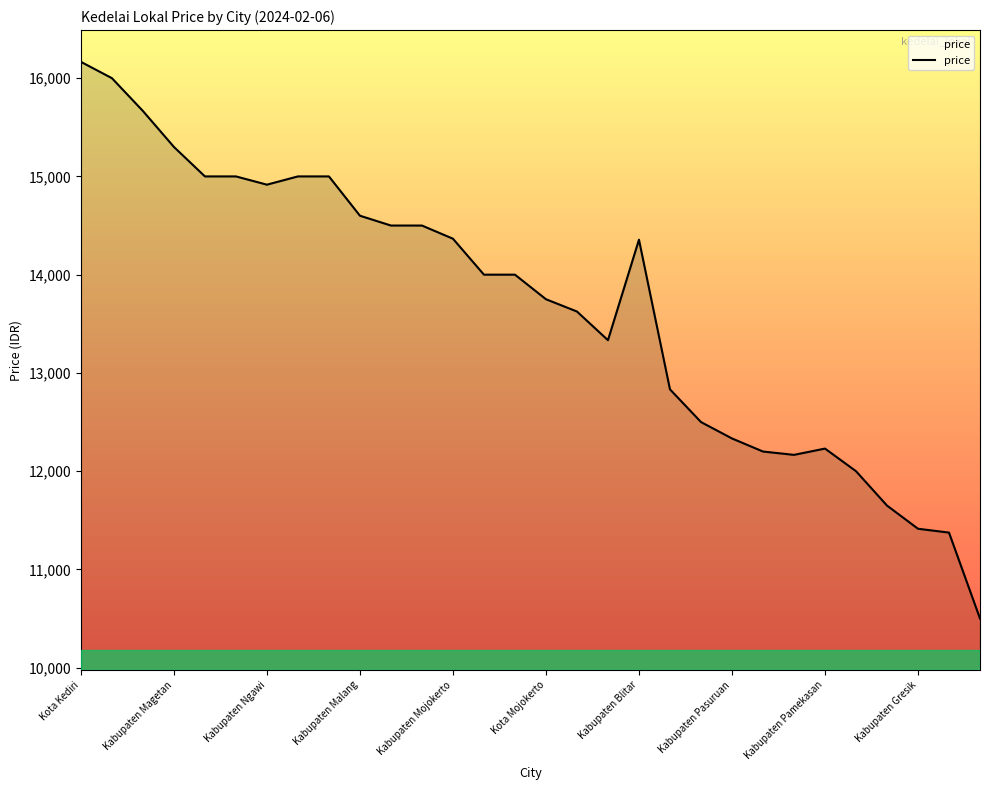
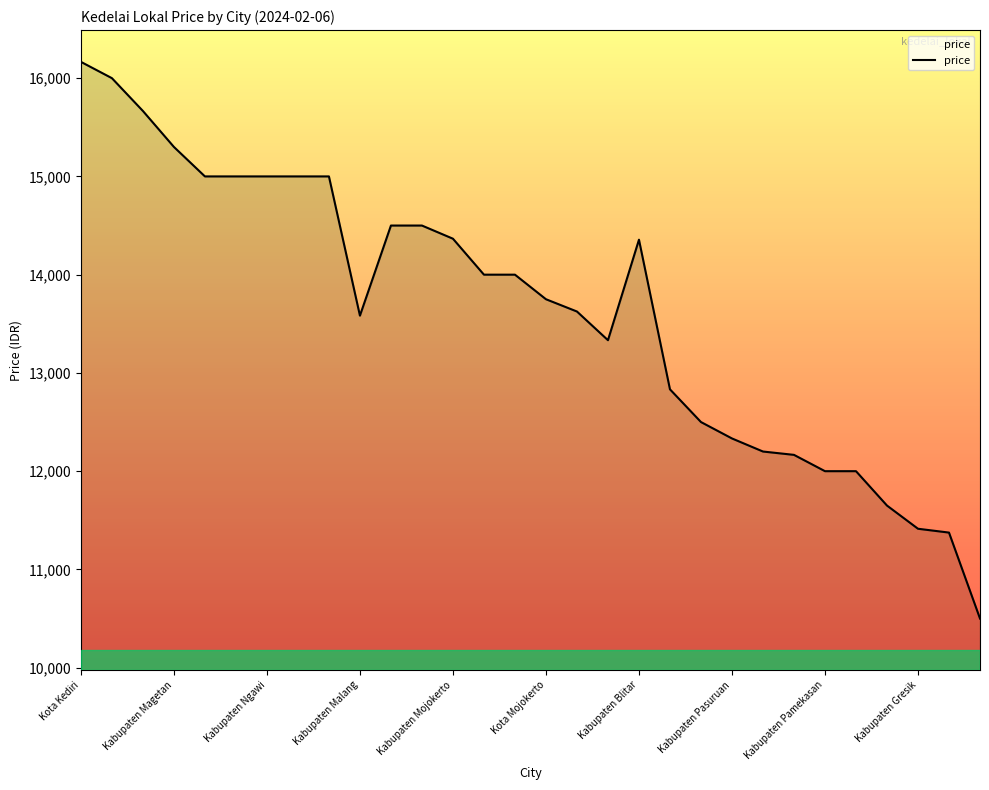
Kabupaten Ngawi: 14,900 -> 15,000
Kabupaten Malang: 14,600 -> 13,600
Kabupaten Pamekasan: 12,200 -> 12,000
